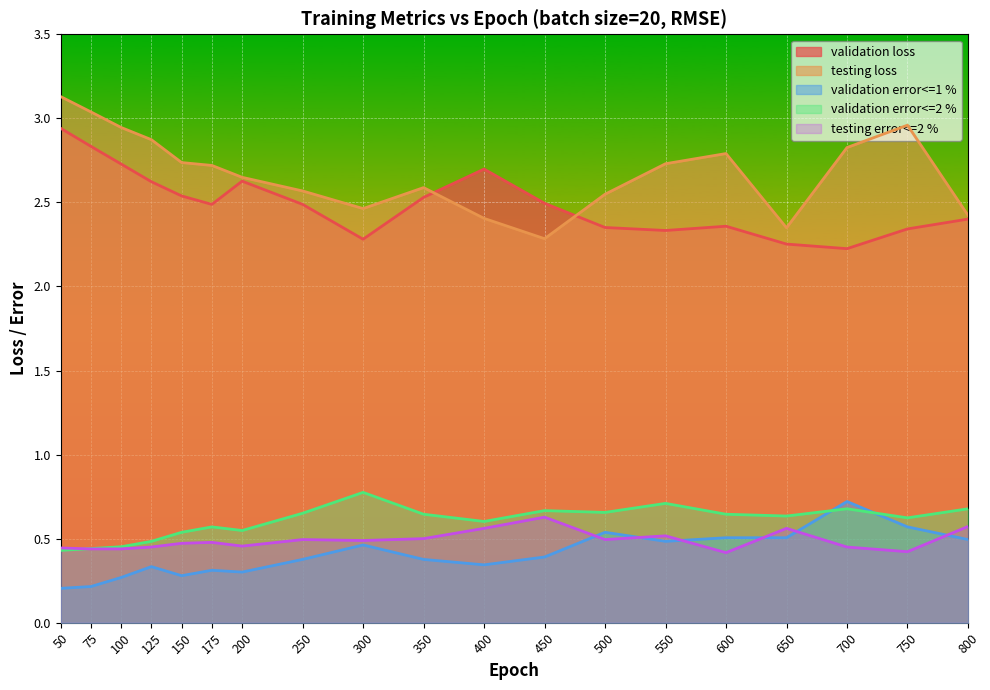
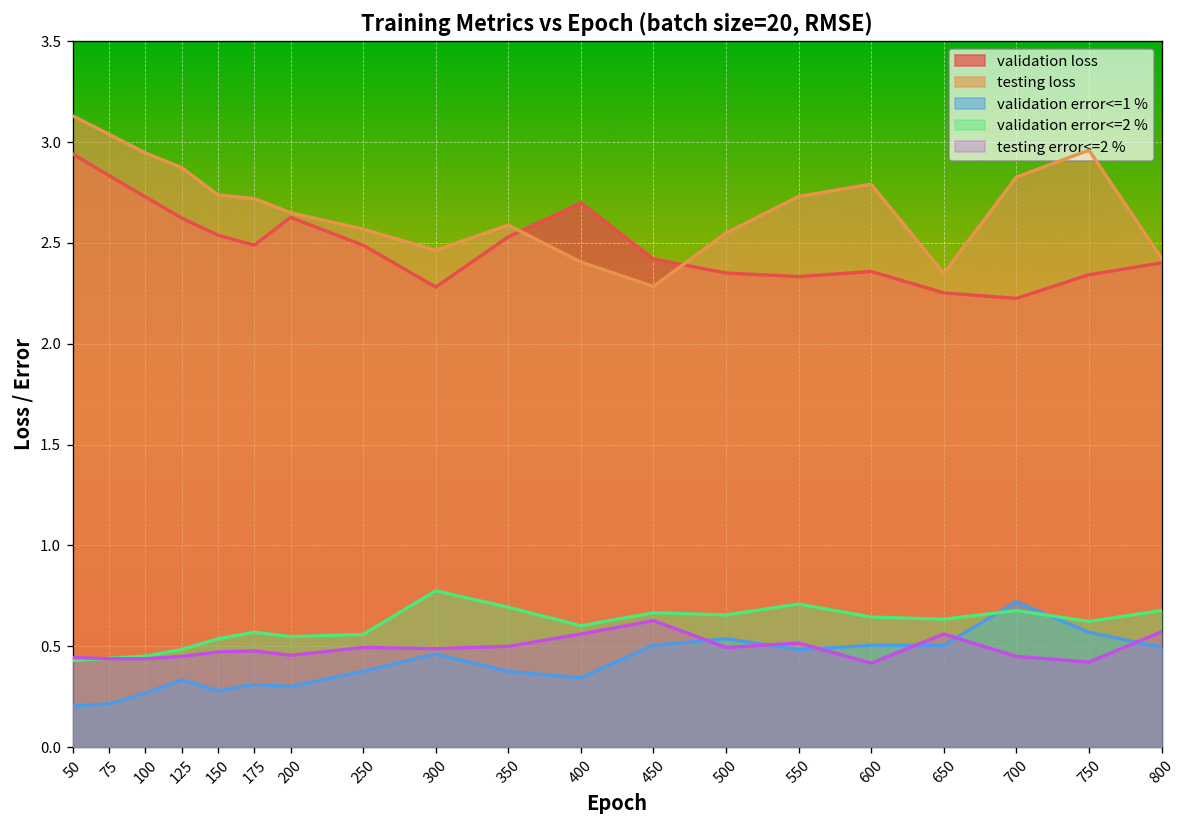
validation error<=2 %, 250: 0.65 -> 0.56
validation error<=2 %, 350: 0.65 -> 0.69
validation loss, 450: 2.49 -> 2.42
validation error<=1 %, 450: 0.39 -> 0.51
